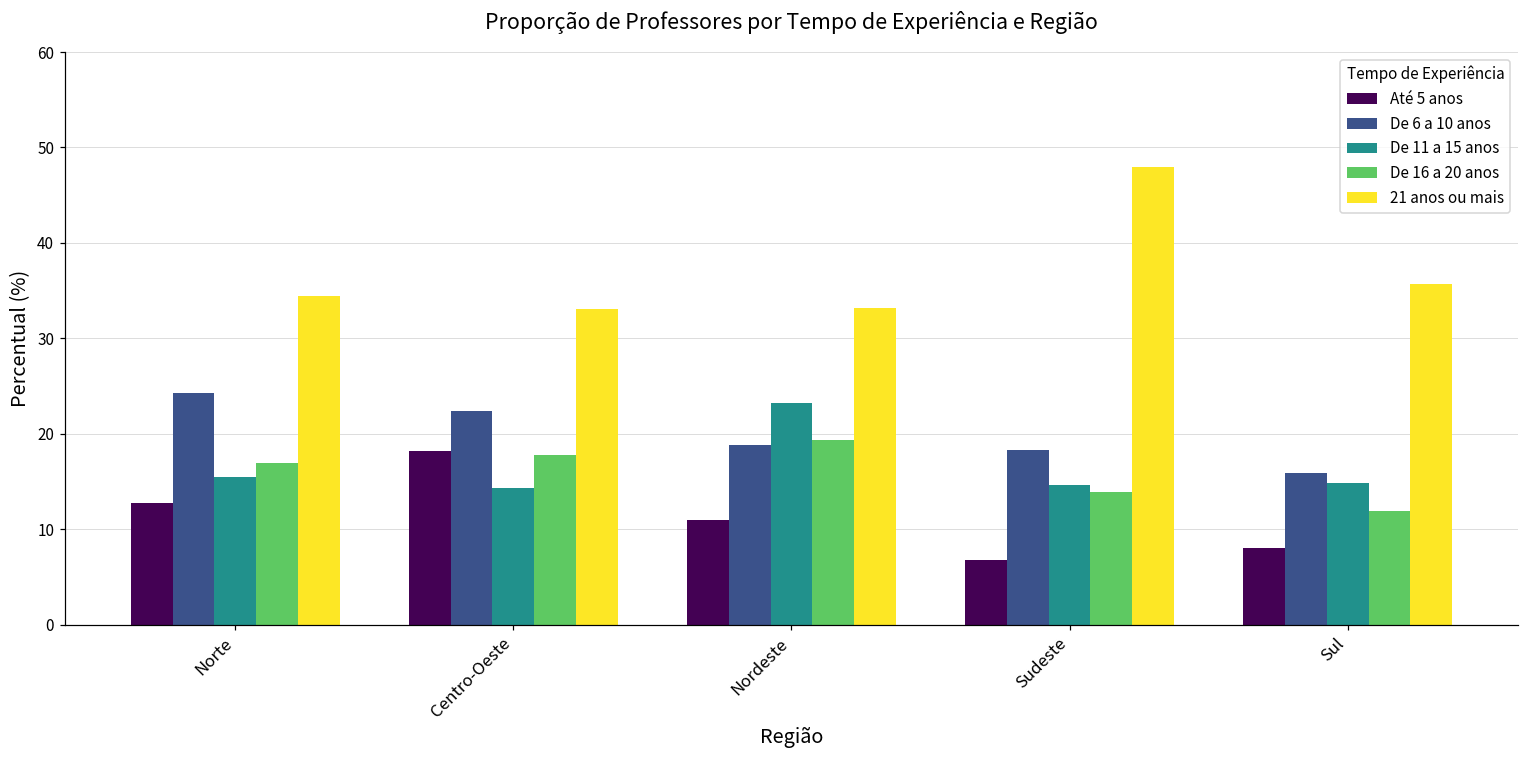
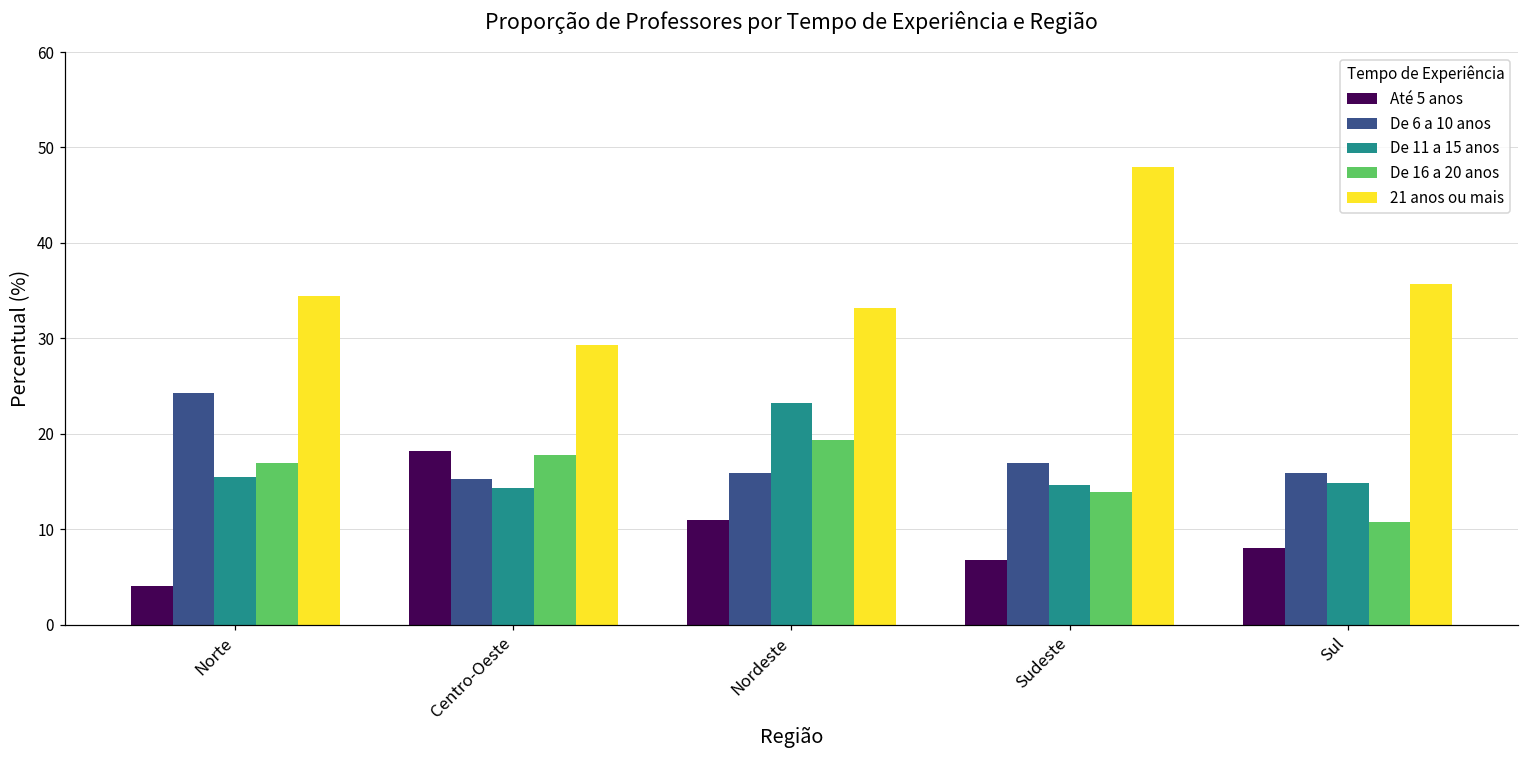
Até 5 anos, Norte: 13 -> 4
De 6 a 10 anos, Centro-Oeste: 22 -> 15
21 anos ou mais, Centro-Oeste: 33 -> 29
De 6 a 10 anos, Nordeste: 19 -> 16
De 6 a 10 anos, Sudeste: 18 -> 17
De 16 a 20 anos, Sul: 12 -> 11
